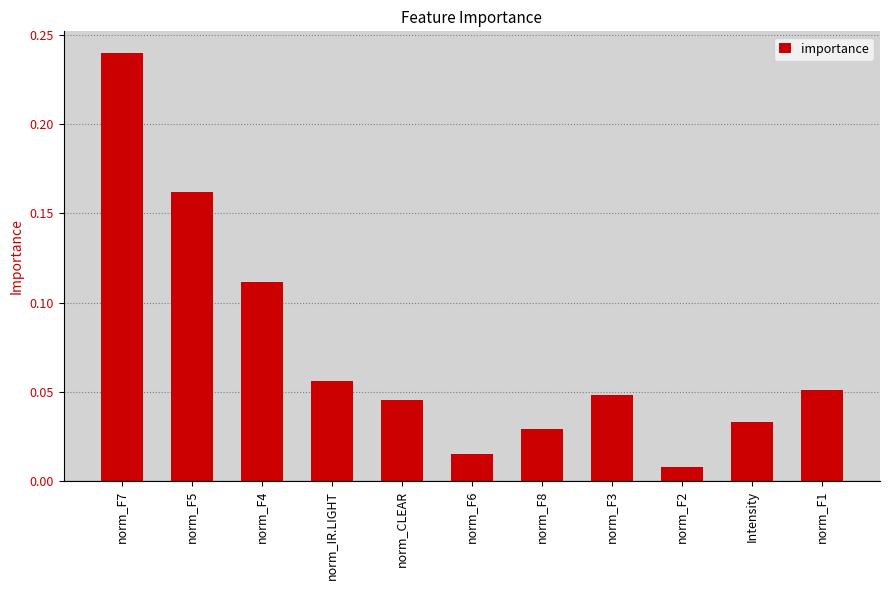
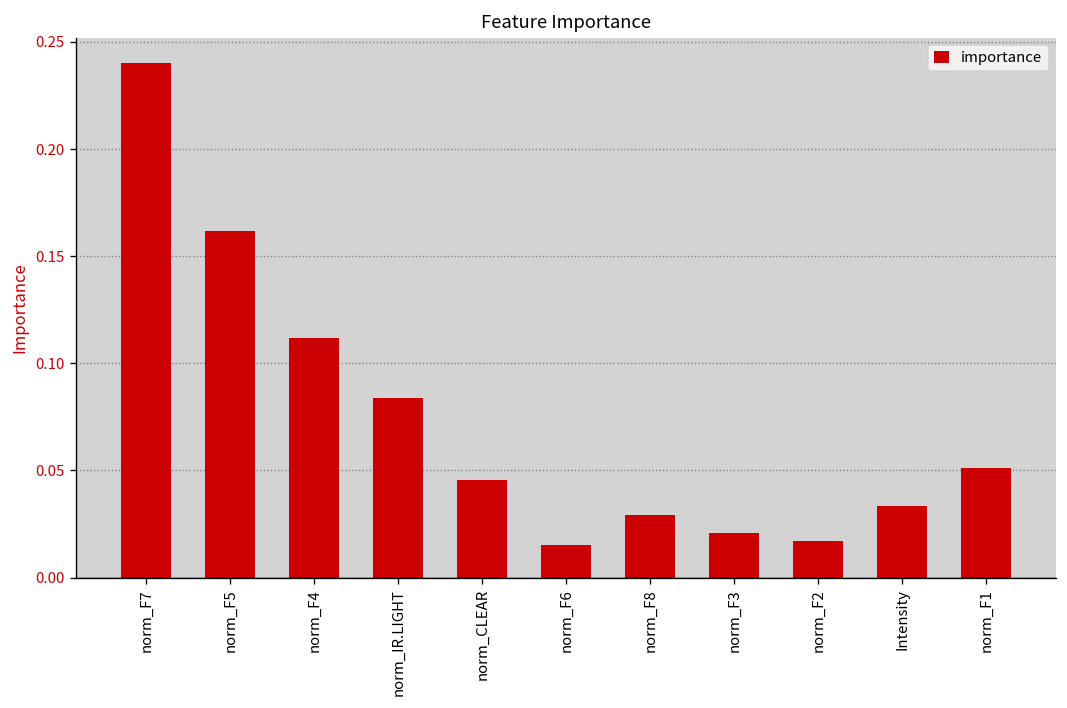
norm_IR.LIGHT: 0.056 -> 0.084
norm_F3: 0.048 -> 0.021
norm_F2: 0.008 -> 0.017
